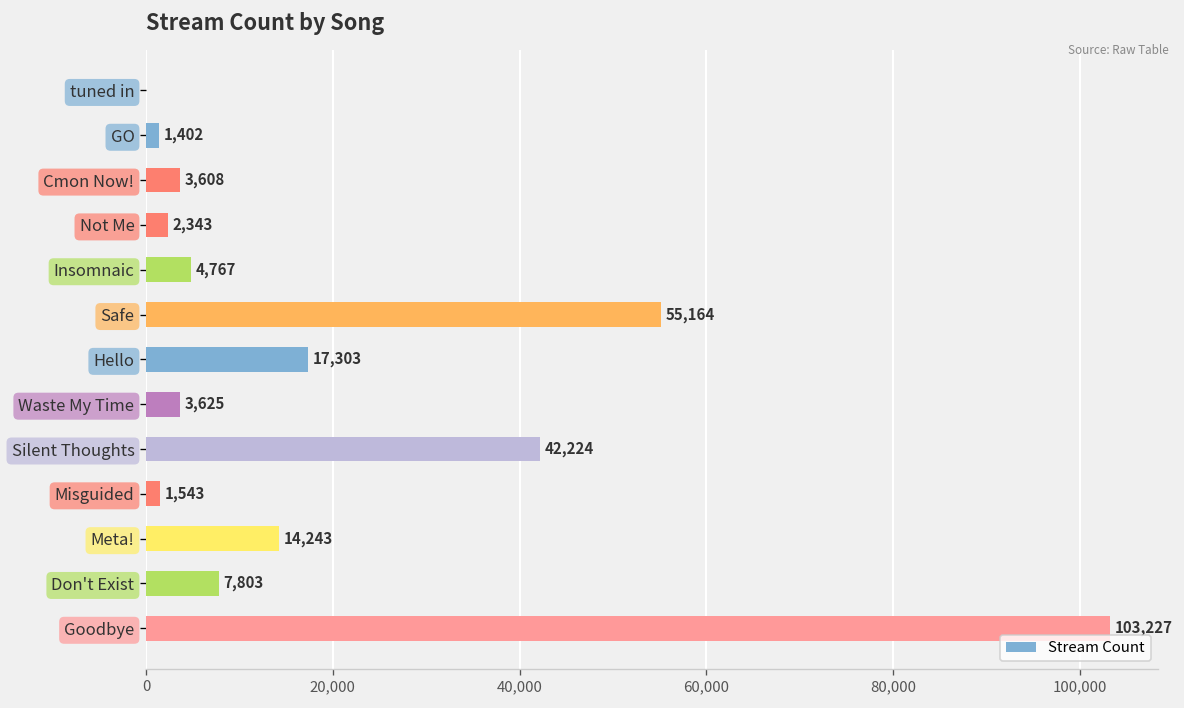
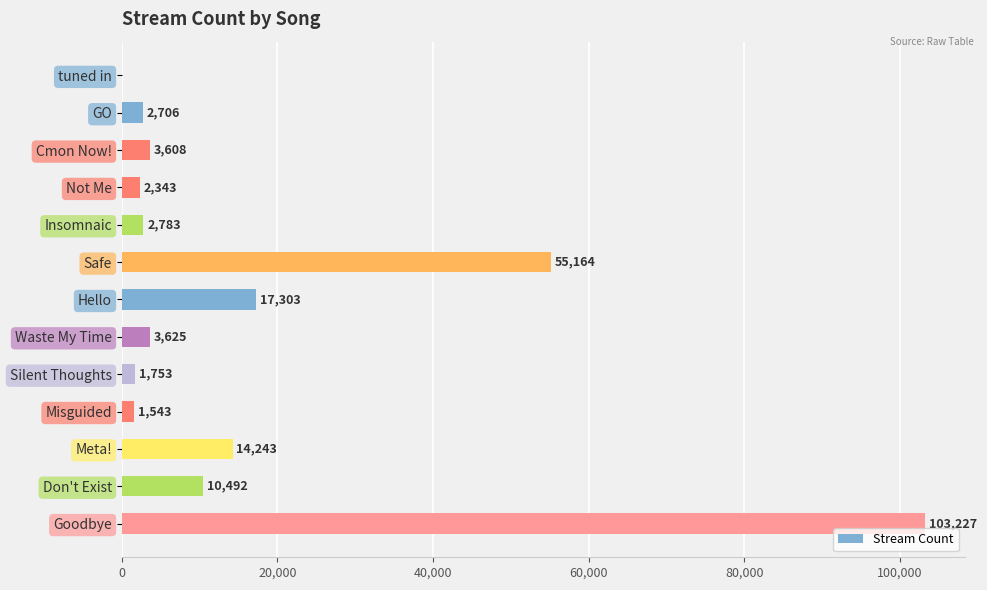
GO: 1,402 -> 2,706
Insomnaic: 4,767 -> 2,783
Silent Thoughts: 42,224 -> 1,753
Don't Exist: 7,803 -> 10,492
